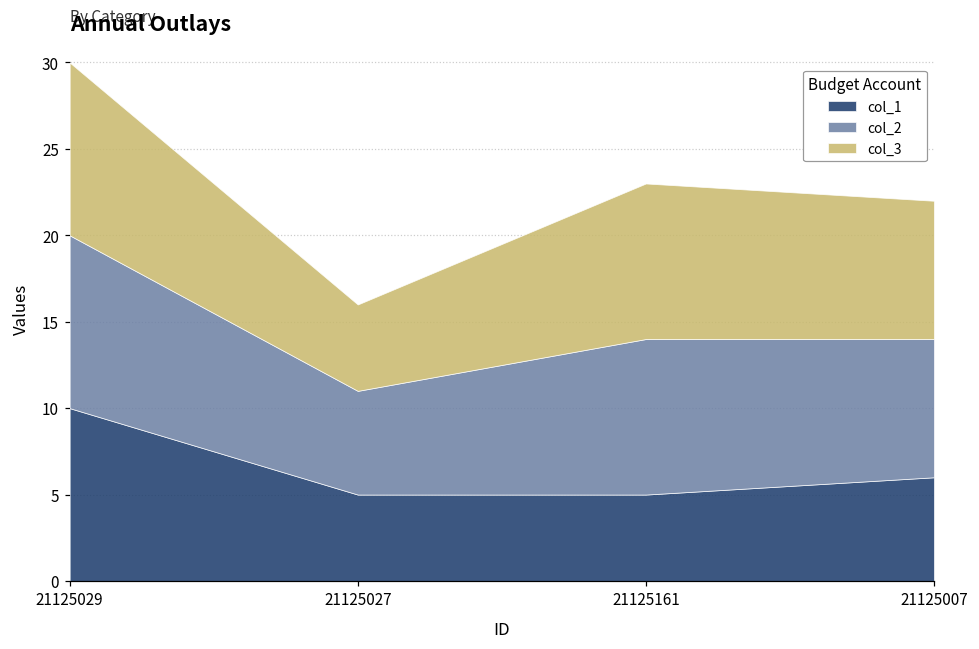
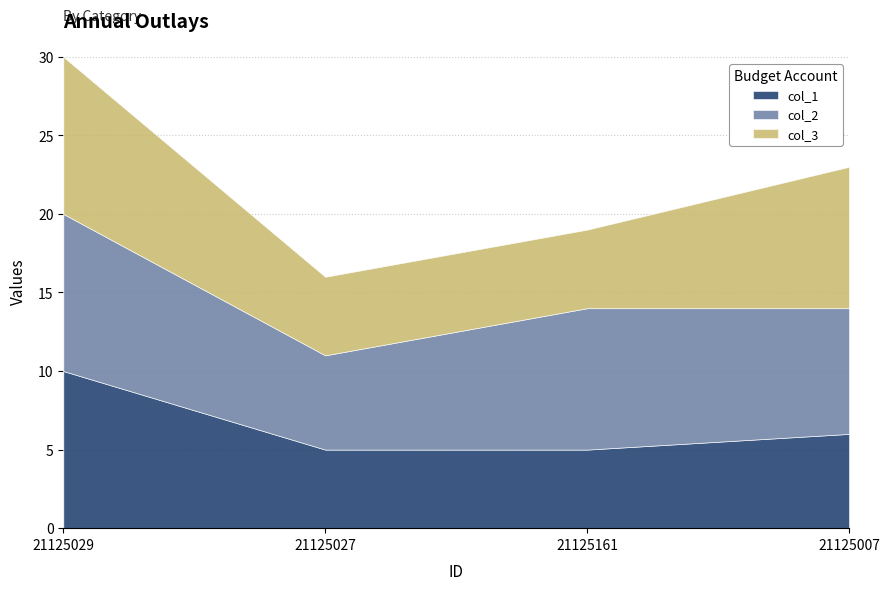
col_3, 21125161: 9 -> 5
col_3, 21125007: 8 -> 9
